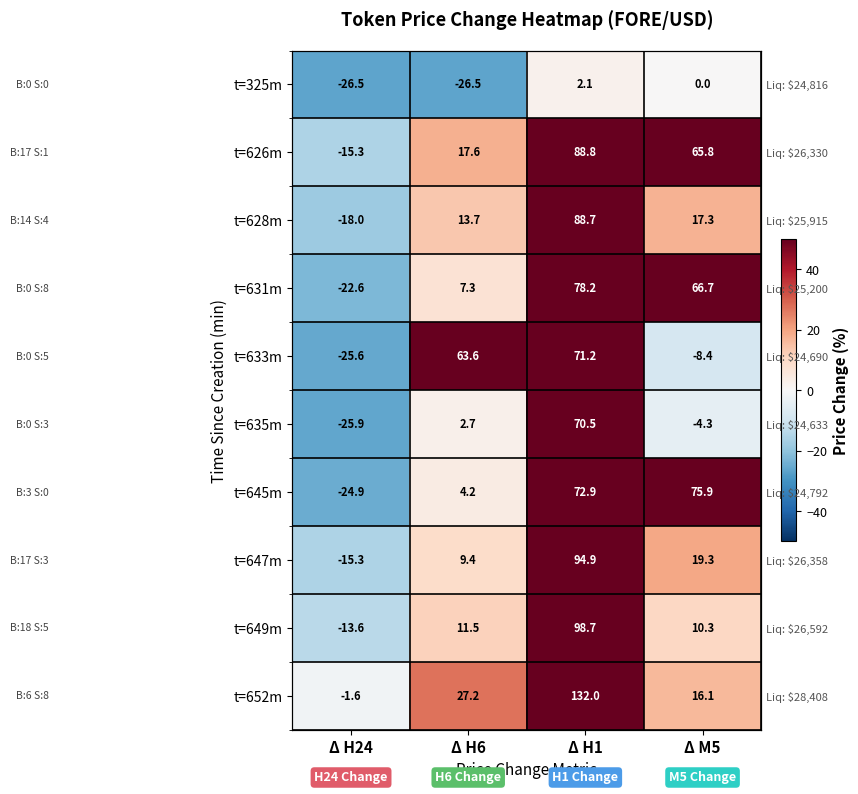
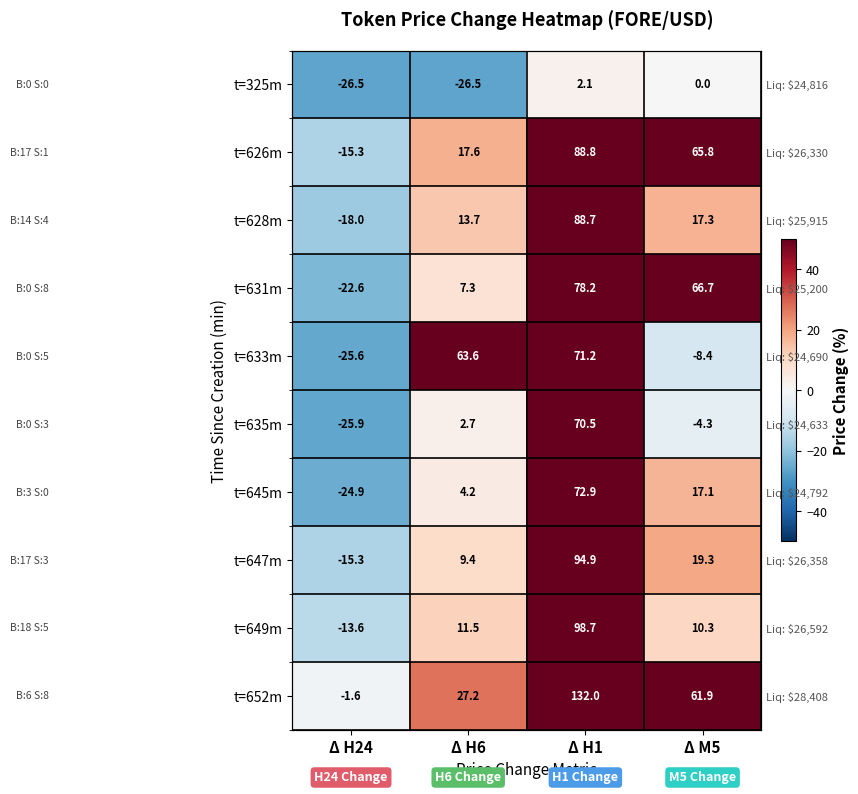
t=645m, Δ M5: 75.9 -> 17.1
t=652m, Δ M5: 16.1 -> 61.9
